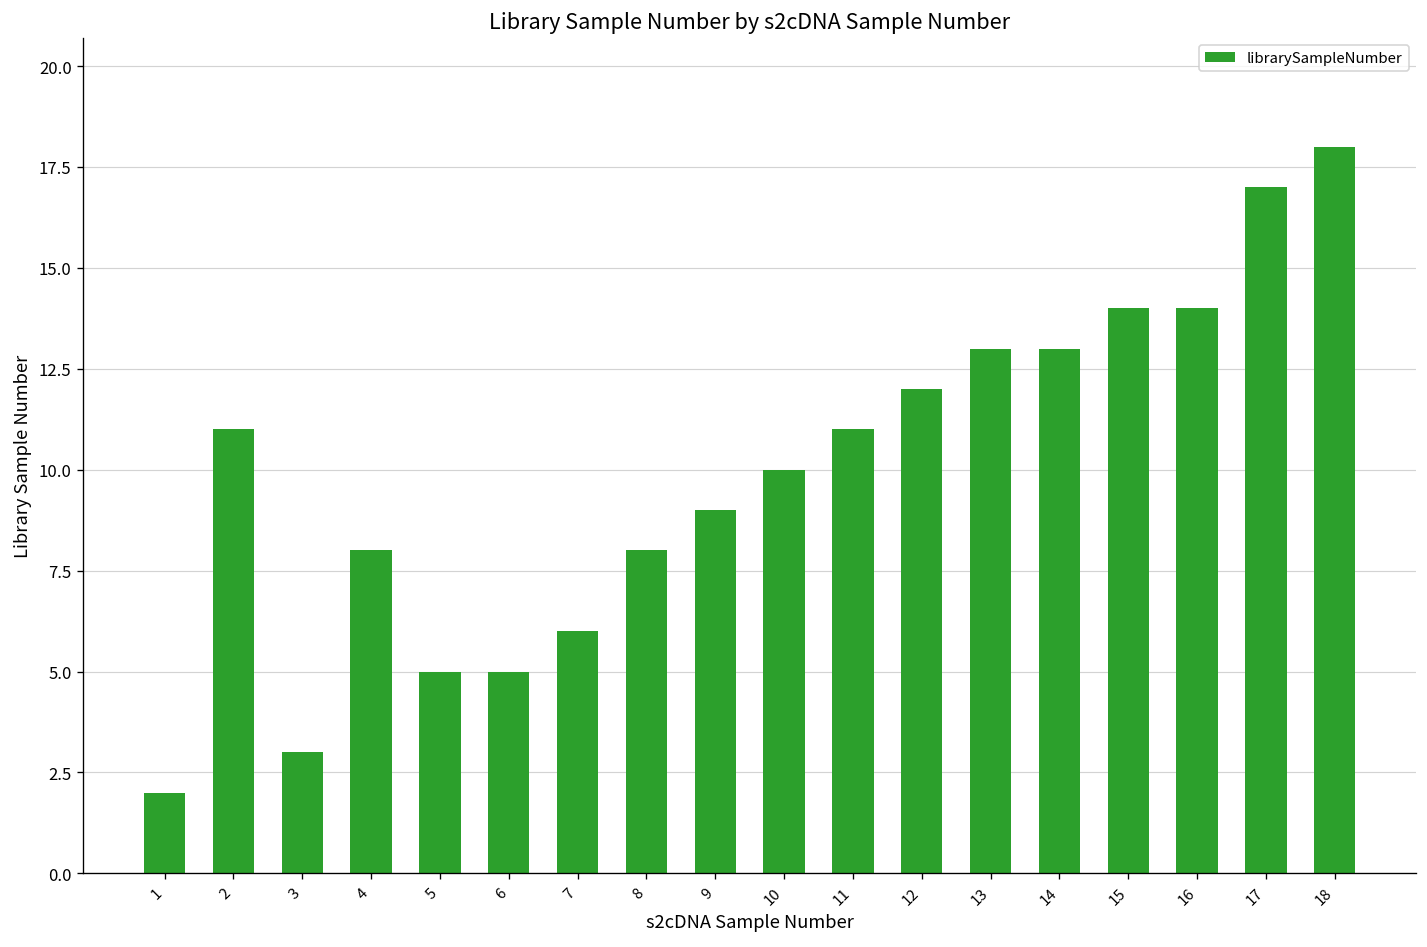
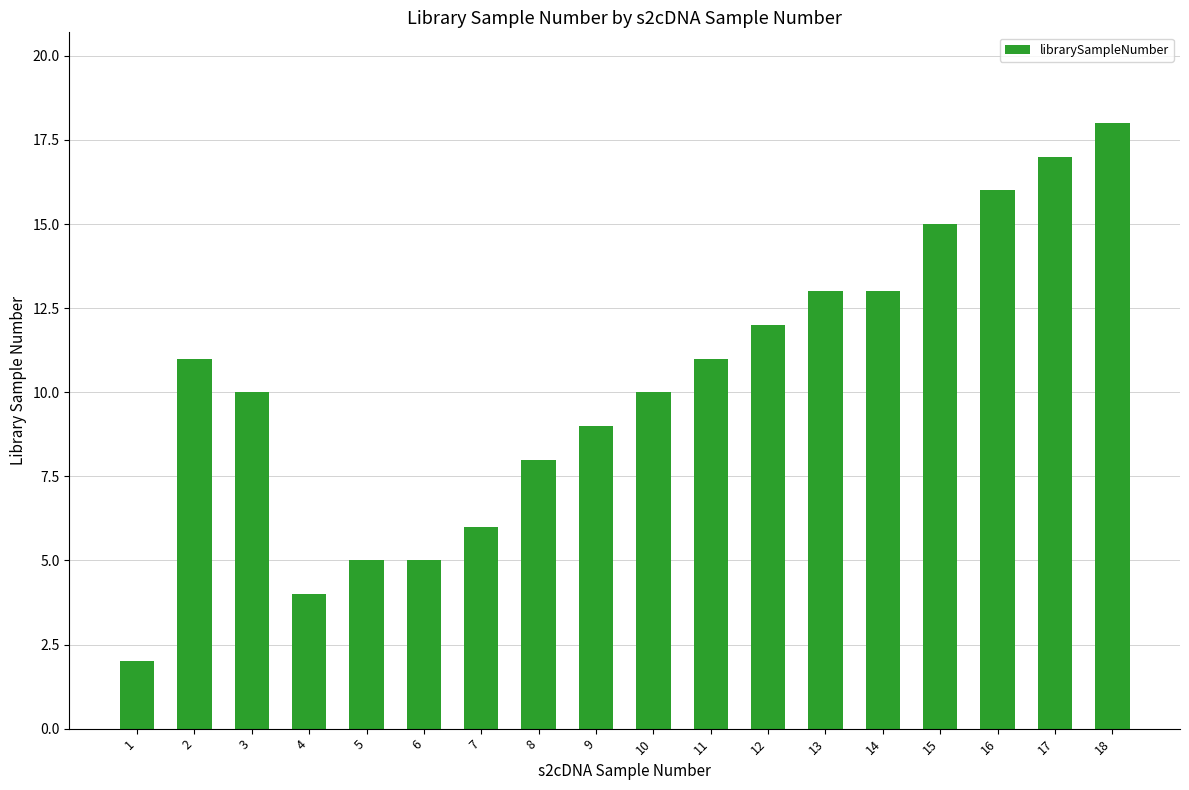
3: 3 -> 10
4: 8 -> 4
15: 14 -> 15
16: 14 -> 16
